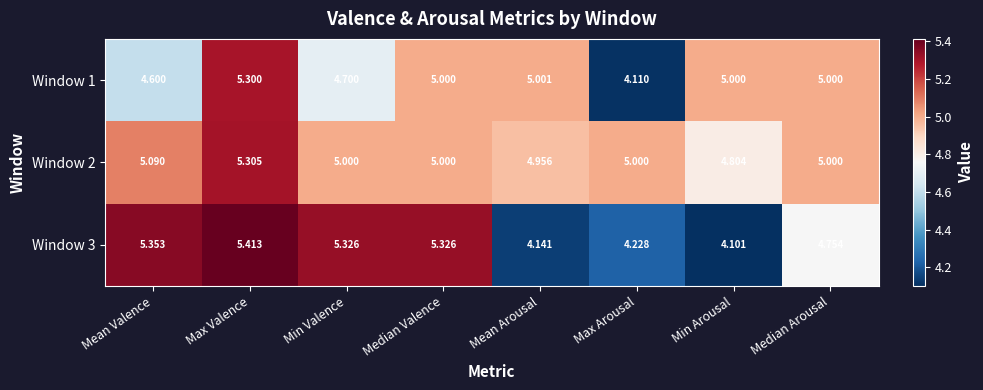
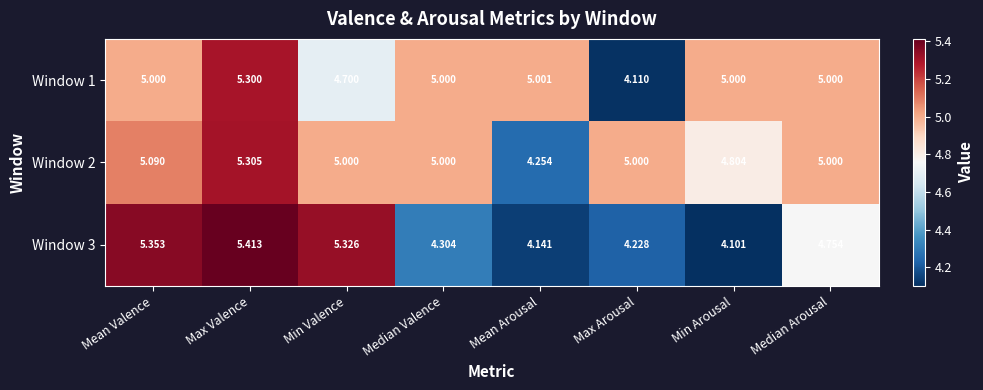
Window 1, Mean Valence: 4.600 -> 5.000
Window 2, Mean Arousal: 4.956 -> 4.254
Window 3, Median Valence: 5.326 -> 4.304
